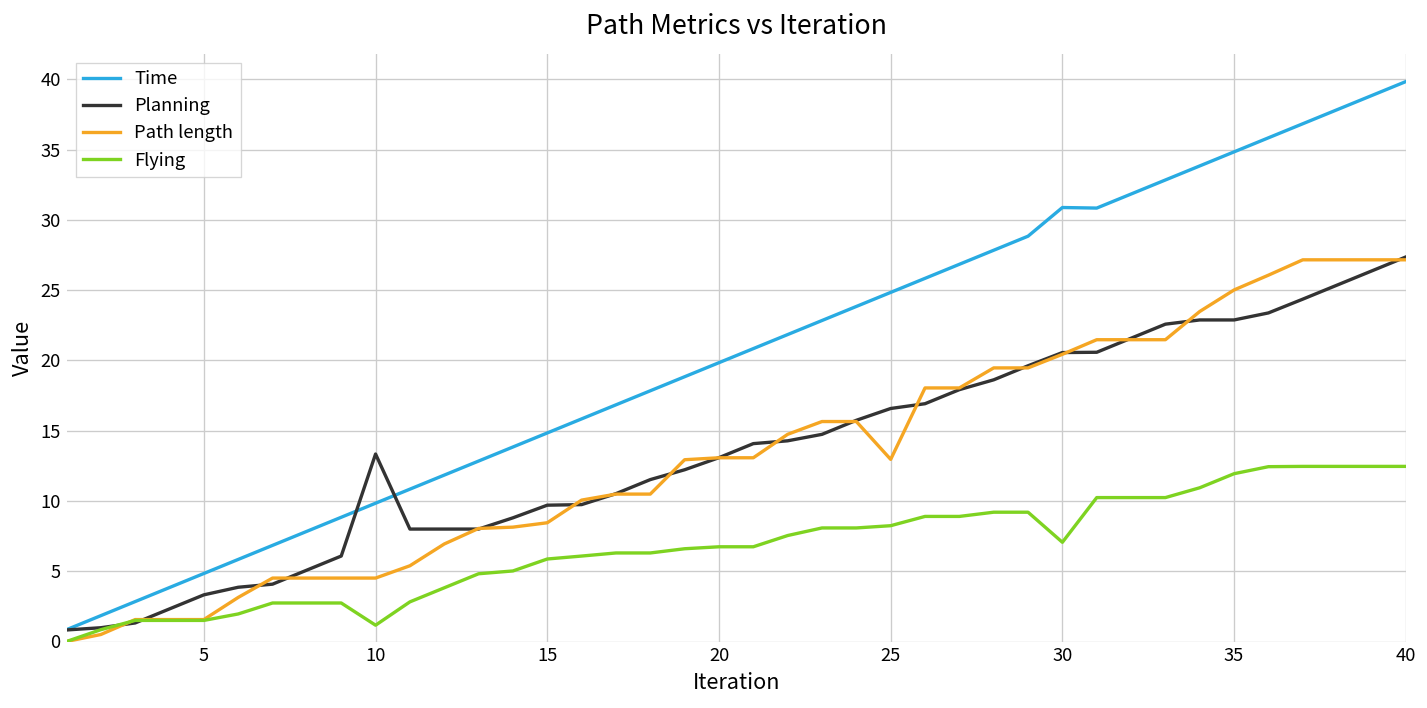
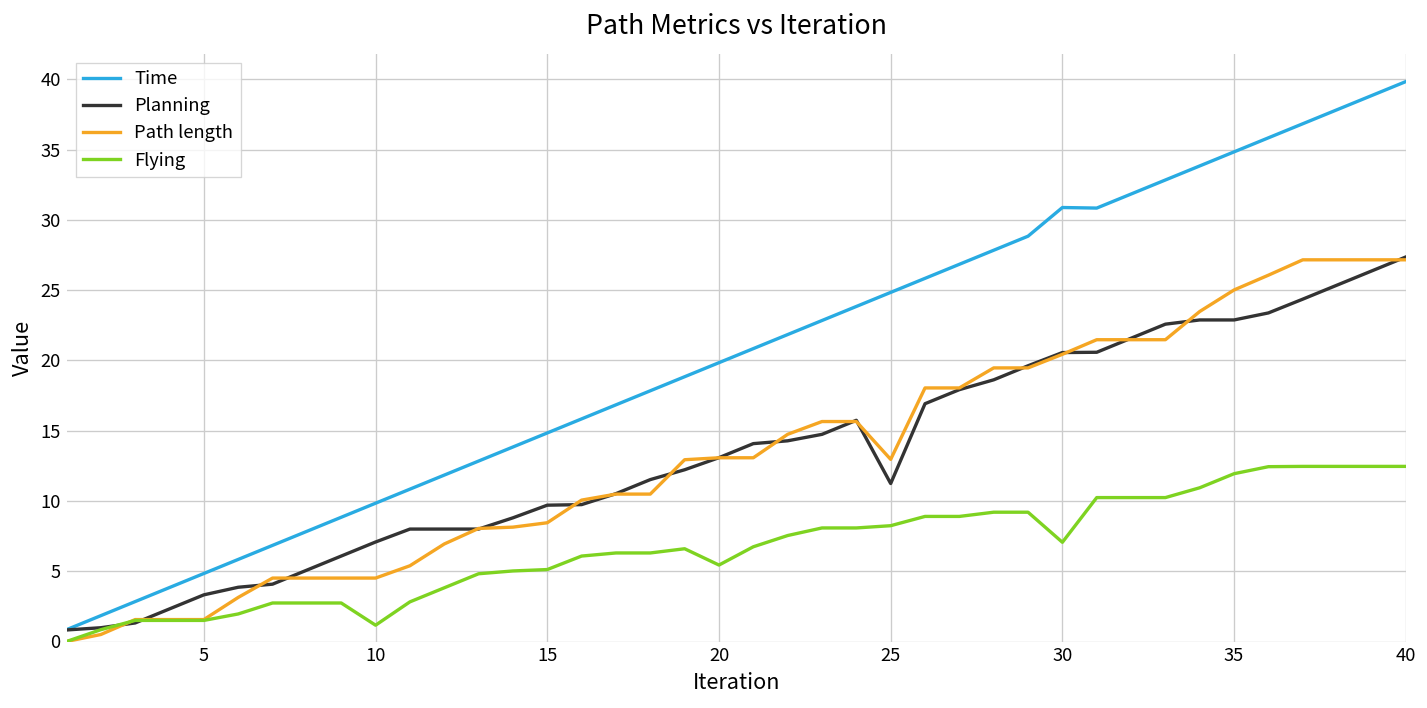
Planning, 10: 13.3 -> 7.1
Flying, 15: 5.9 -> 5.1
Flying, 20: 6.7 -> 5.4
Planning, 25: 16.6 -> 11.2
